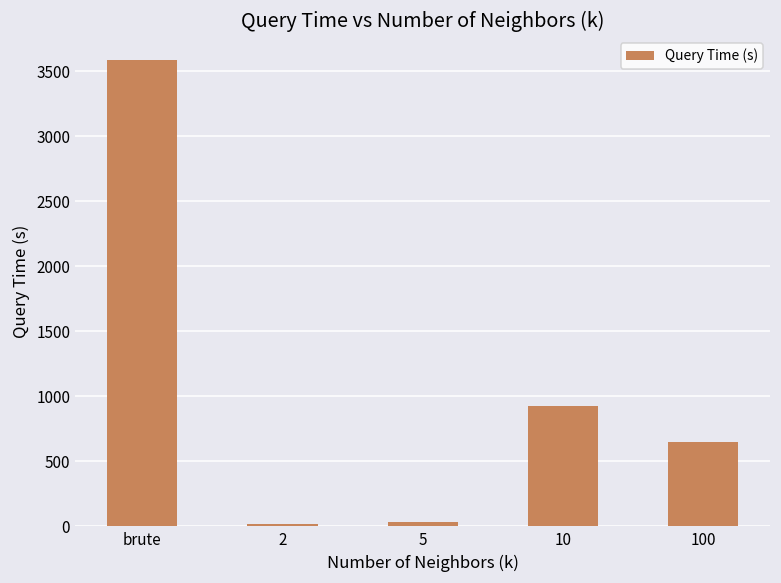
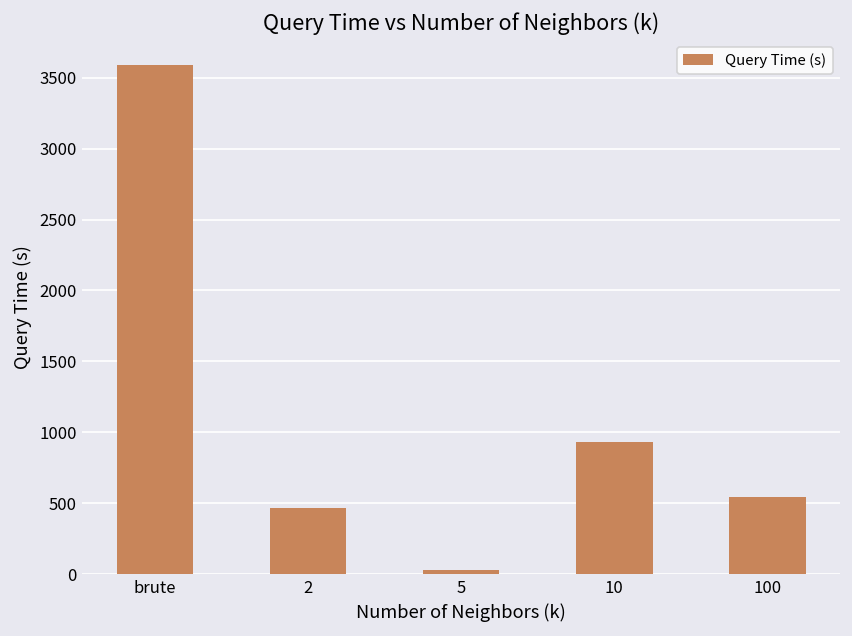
2: 10 -> 470
100: 650 -> 540
